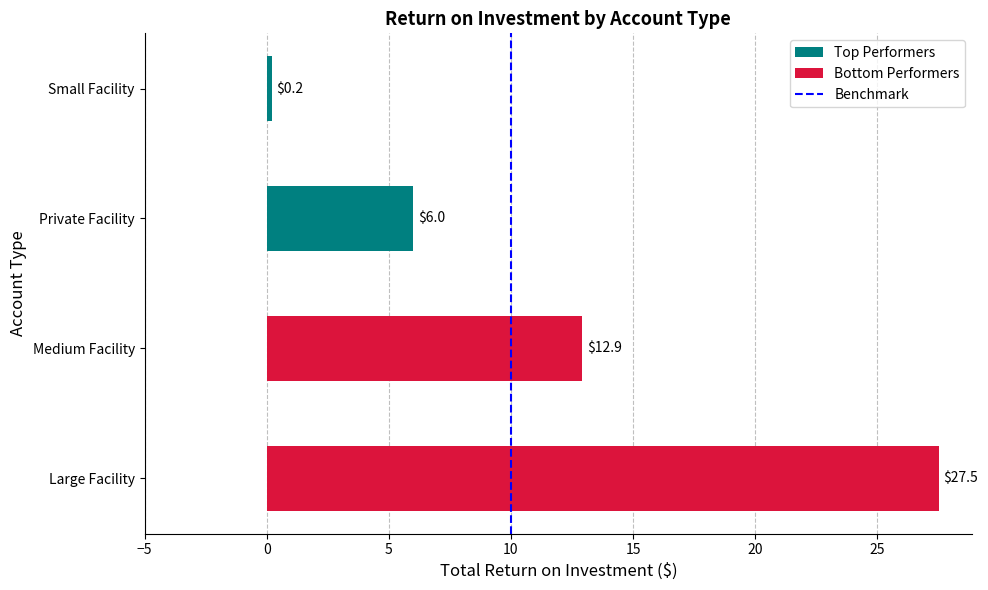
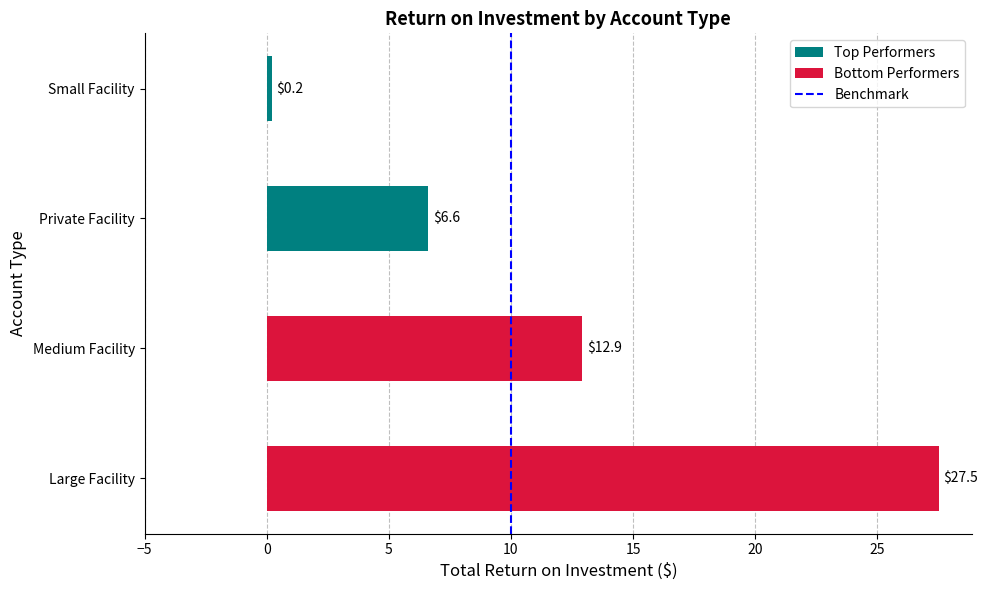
Private Facility: $6.0 -> $6.6
